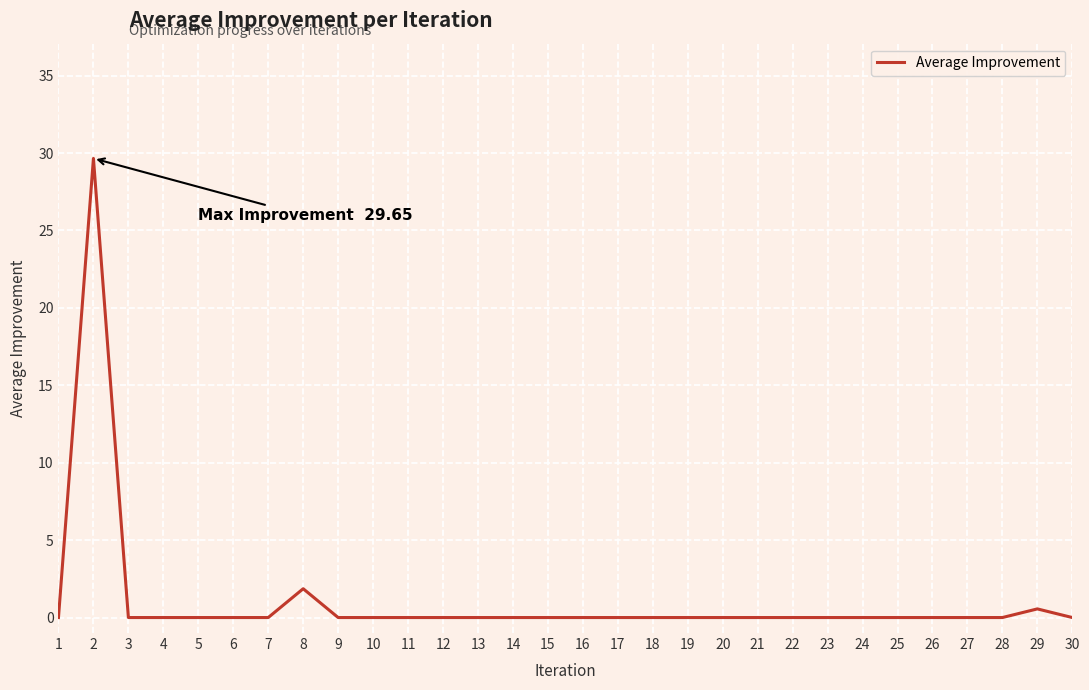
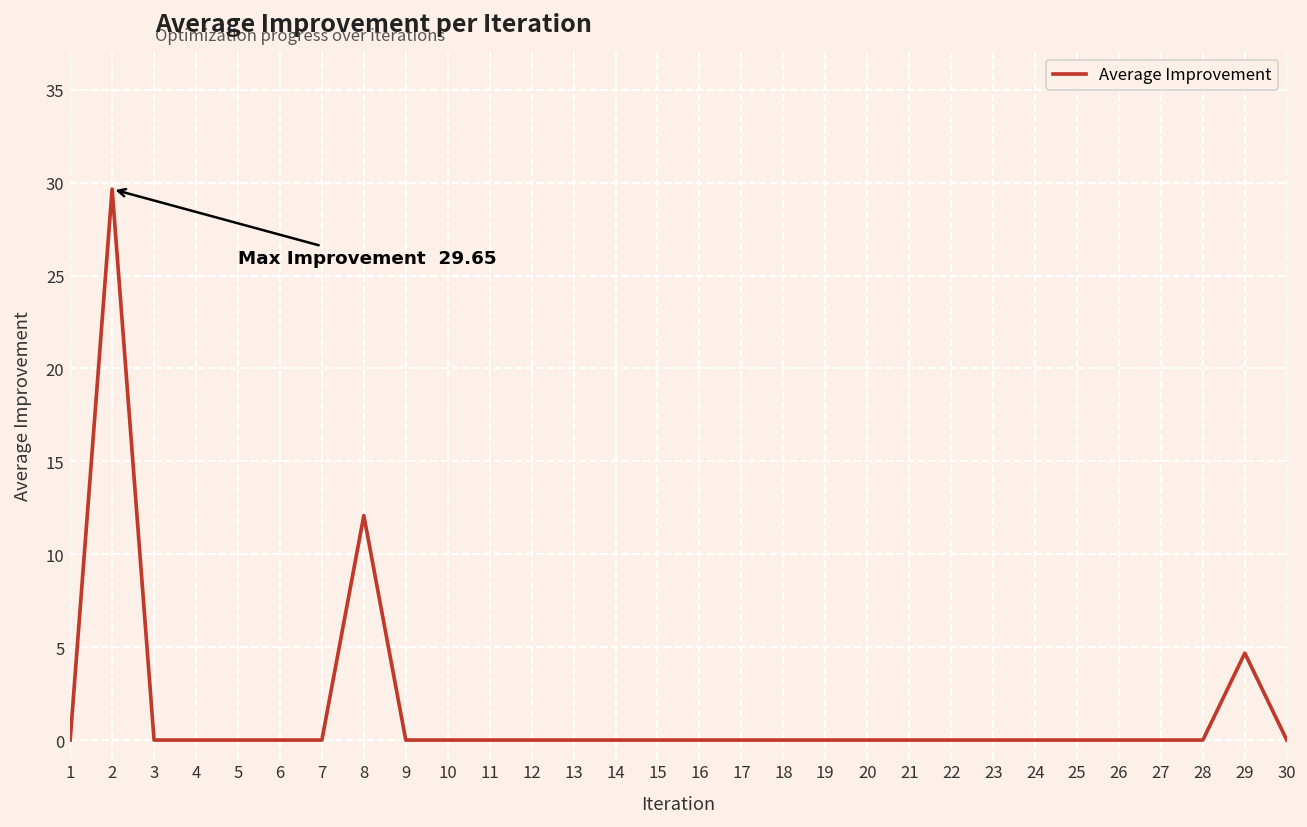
8: 1.9 -> 12.1
29: 0.6 -> 4.7
